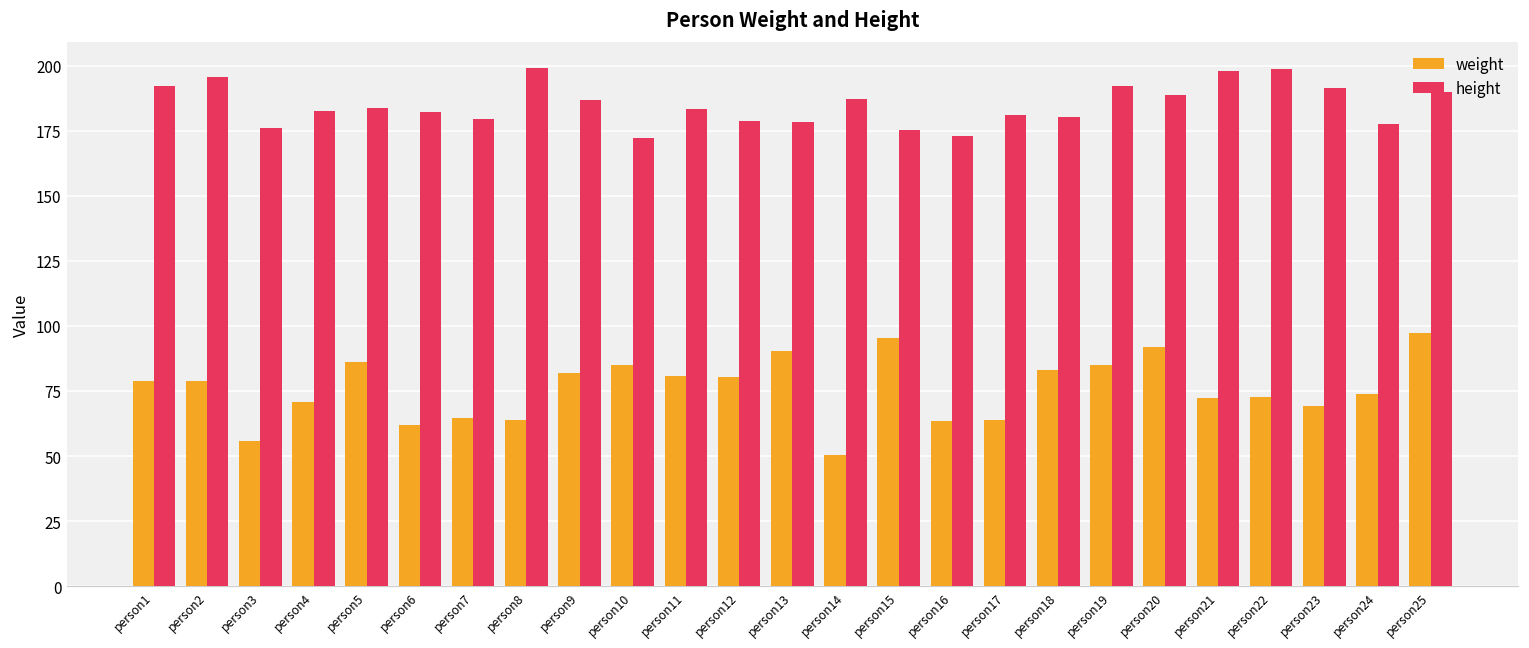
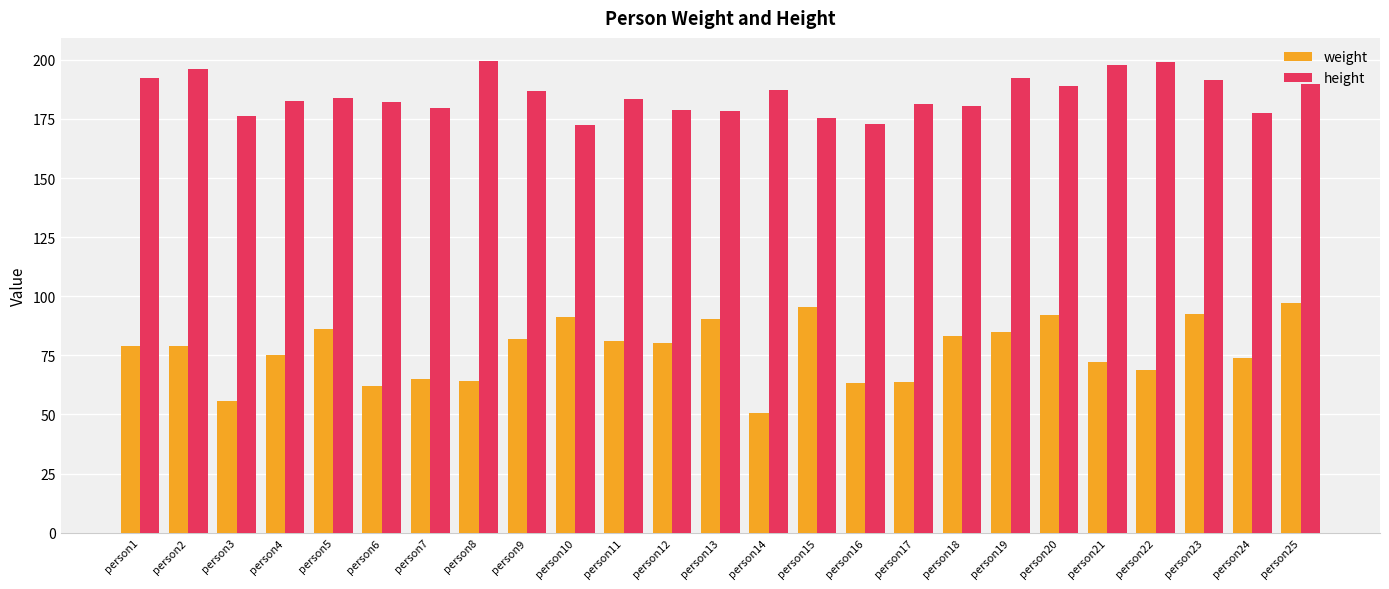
weight, person4: 71 -> 75
weight, person10: 85 -> 91
weight, person22: 73 -> 69
weight, person23: 69 -> 93
